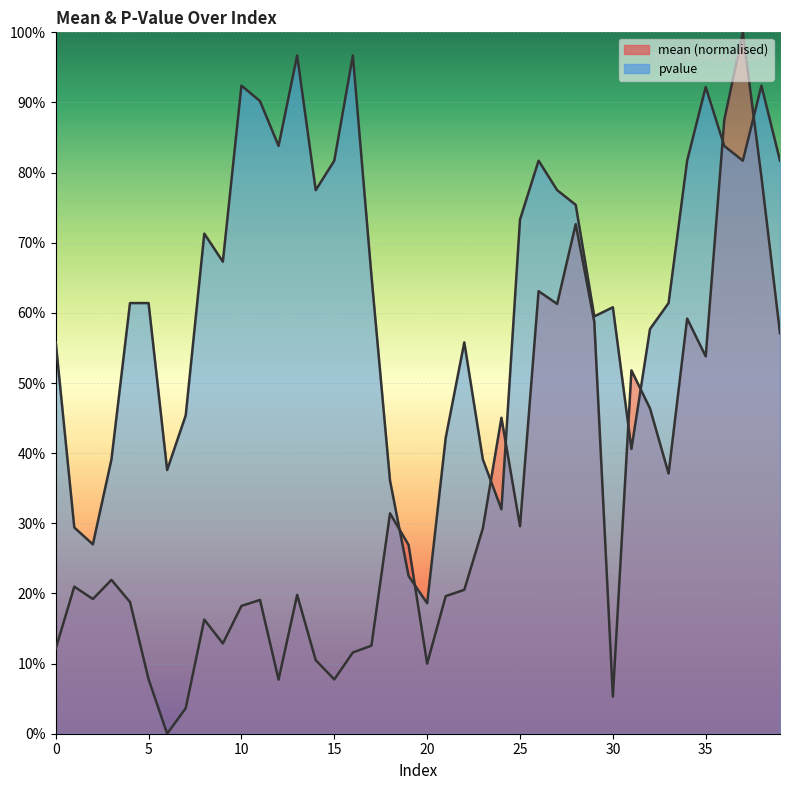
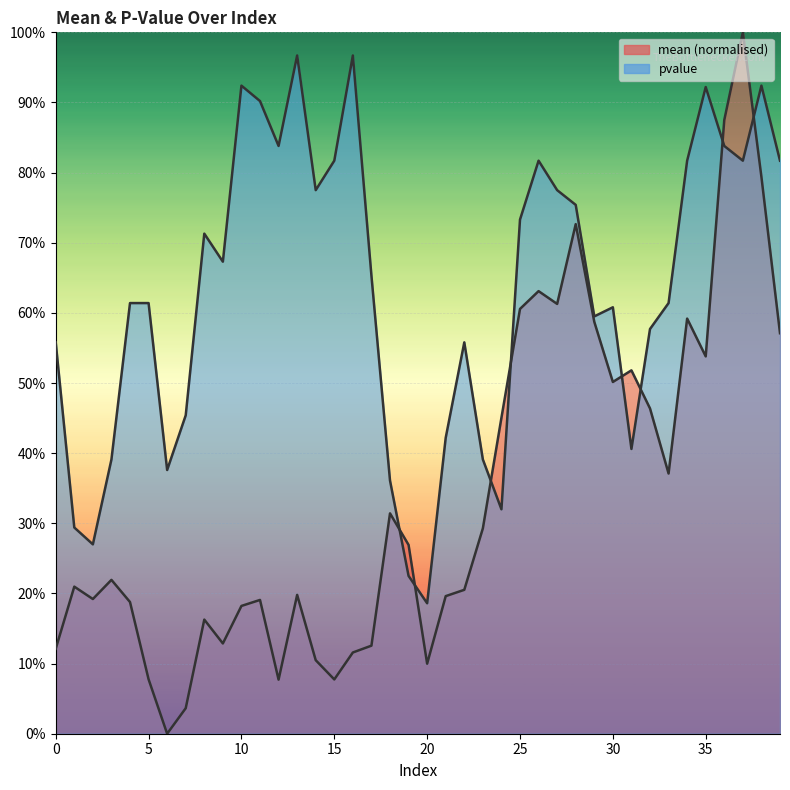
mean (normalised), 25: 30% -> 61%
mean (normalised), 30: 5% -> 50%
